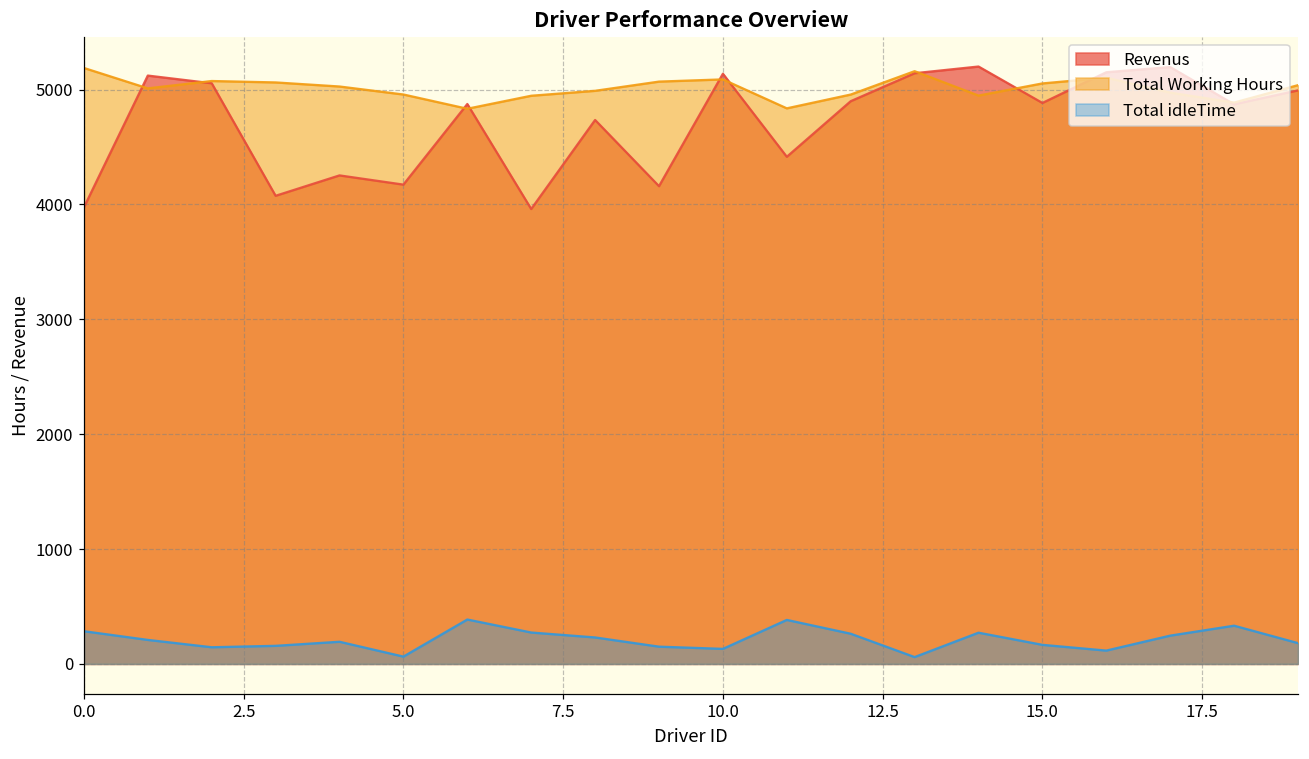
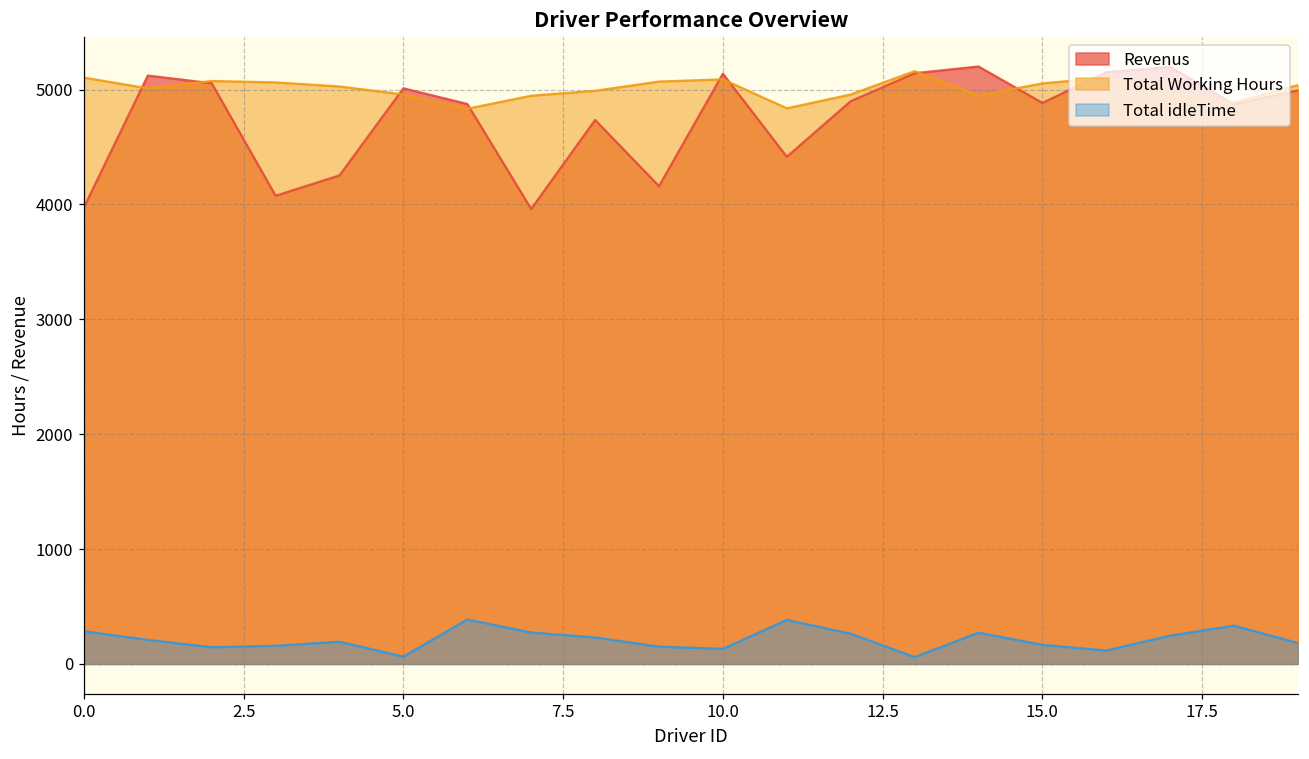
Total Working Hours, 0.0: 5190 -> 5100
Revenus, 5.0: 4170 -> 5010
